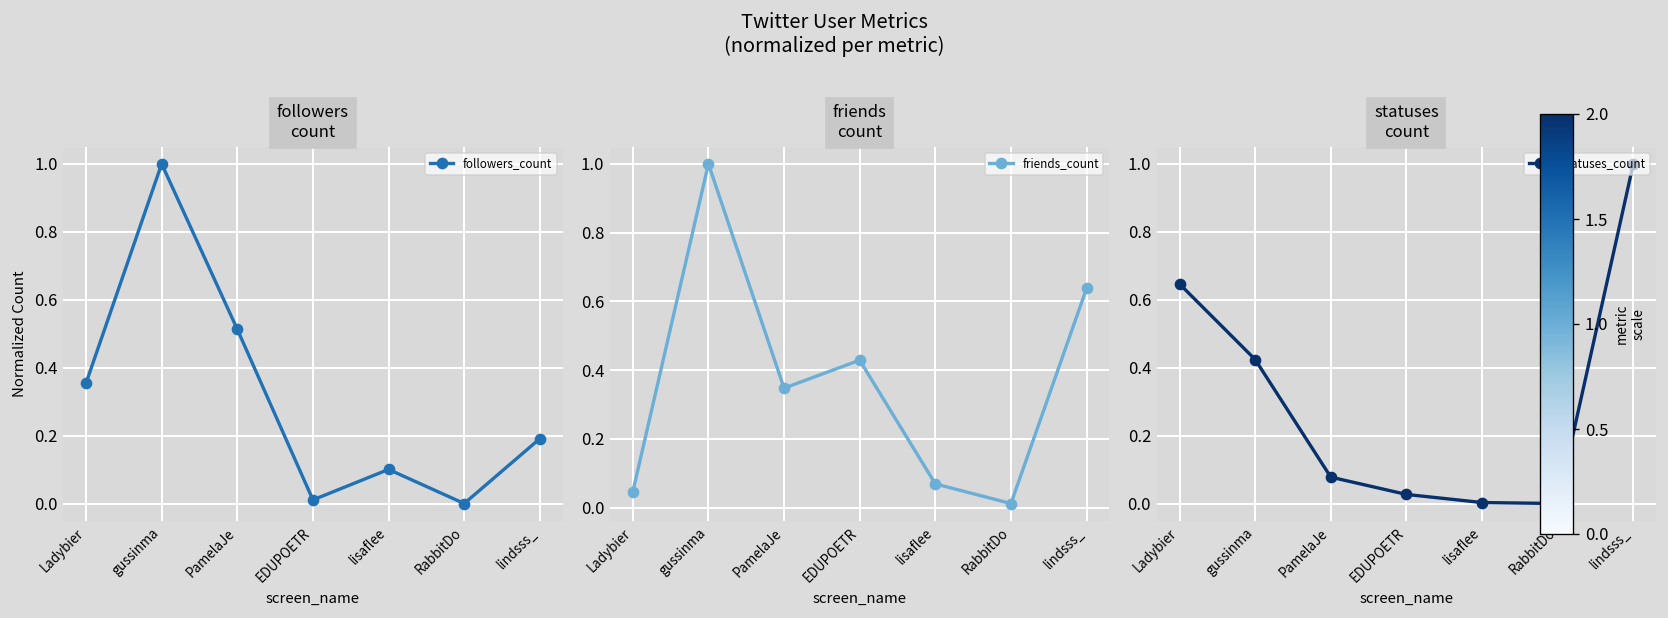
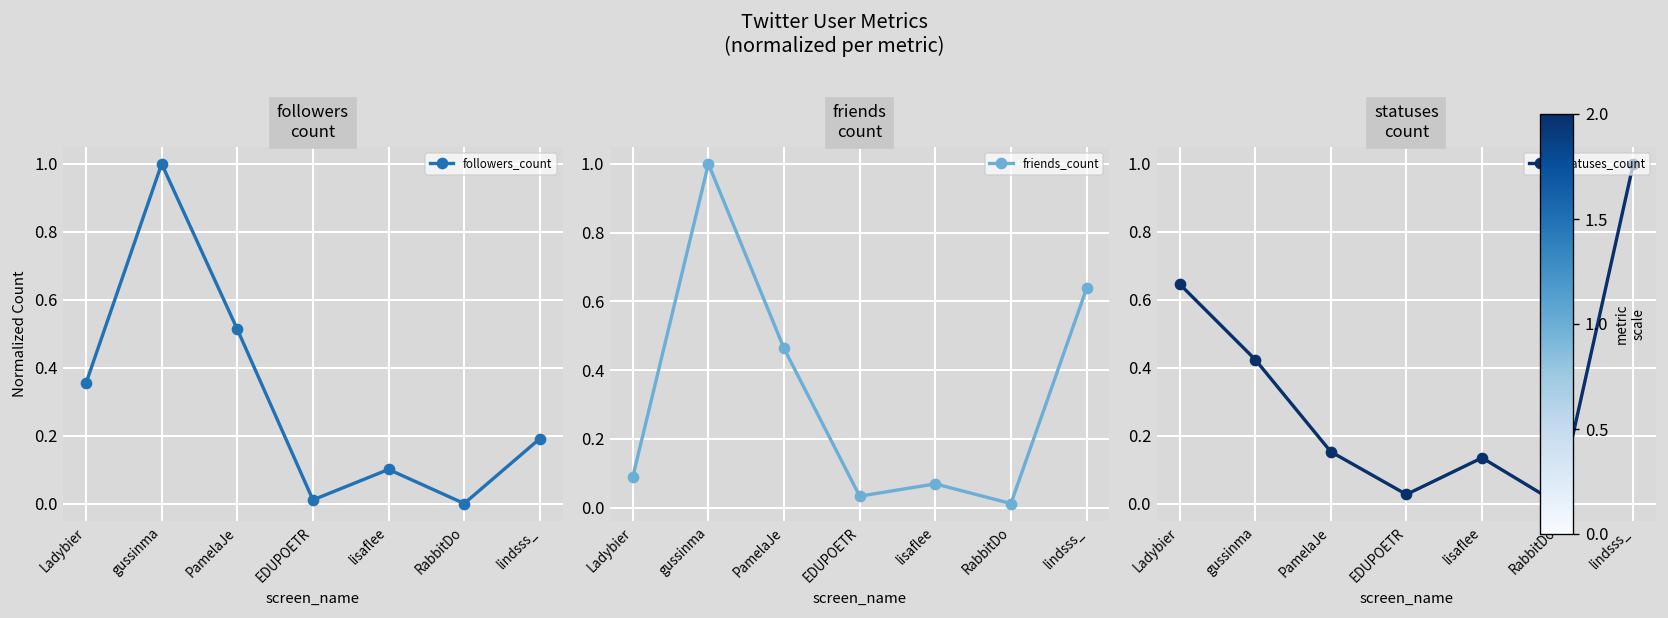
friends count, Ladybier: 0.05 -> 0.09
friends count, PamelaJe: 0.35 -> 0.46
friends count, EDUPOETR: 0.43 -> 0.03
statuses count, PamelaJe: 0.08 -> 0.15
statuses count, lisaflee: 0.00 -> 0.13
